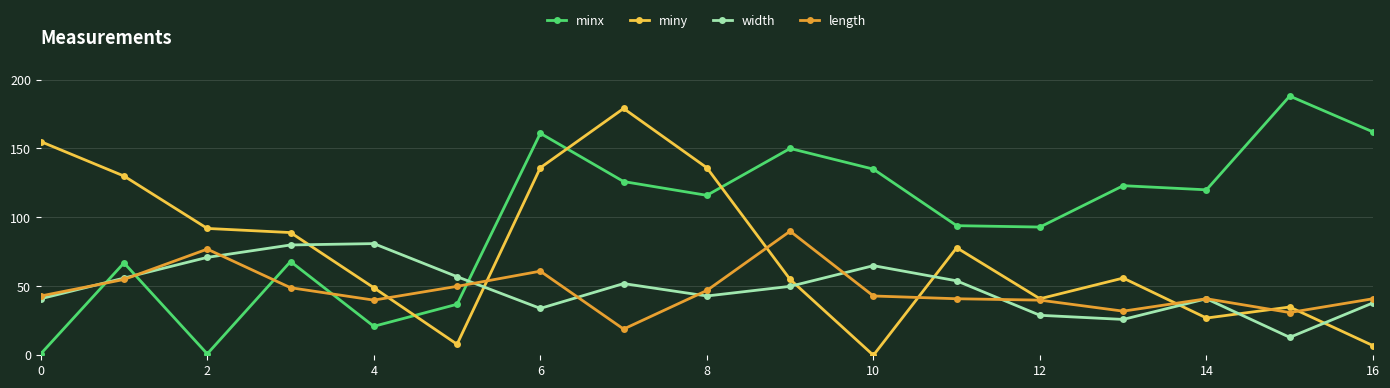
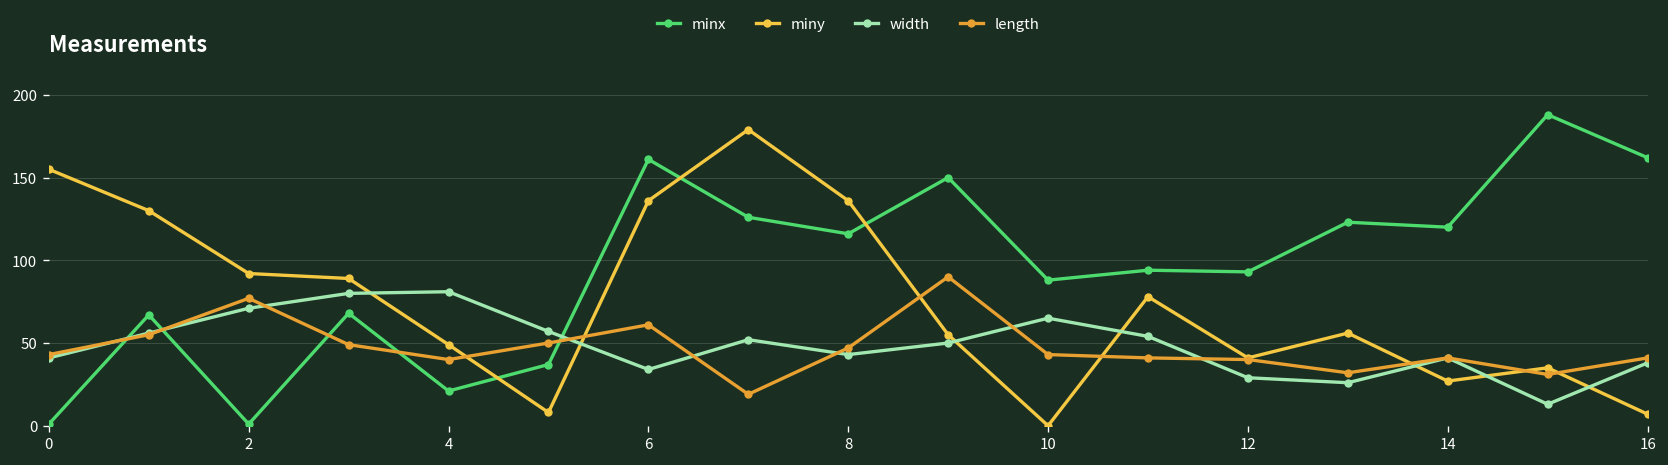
minx, 10: 135 -> 88
